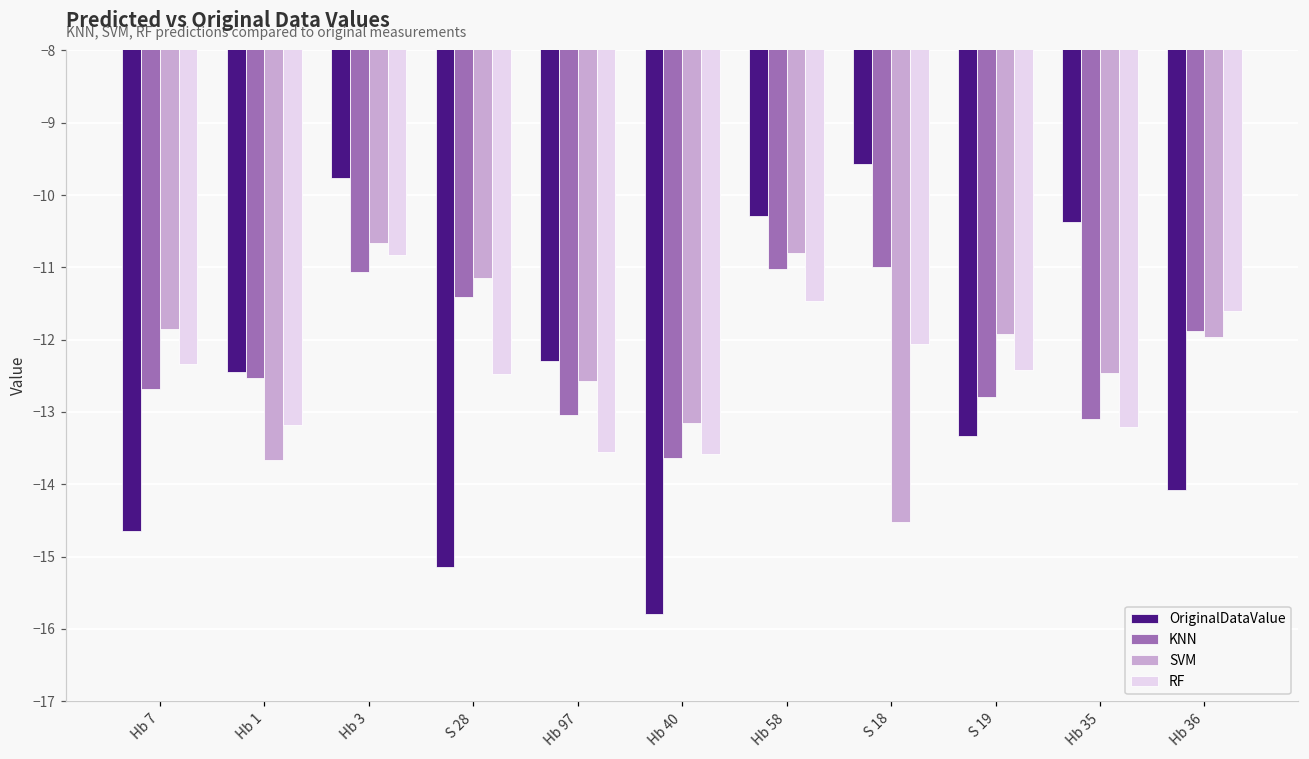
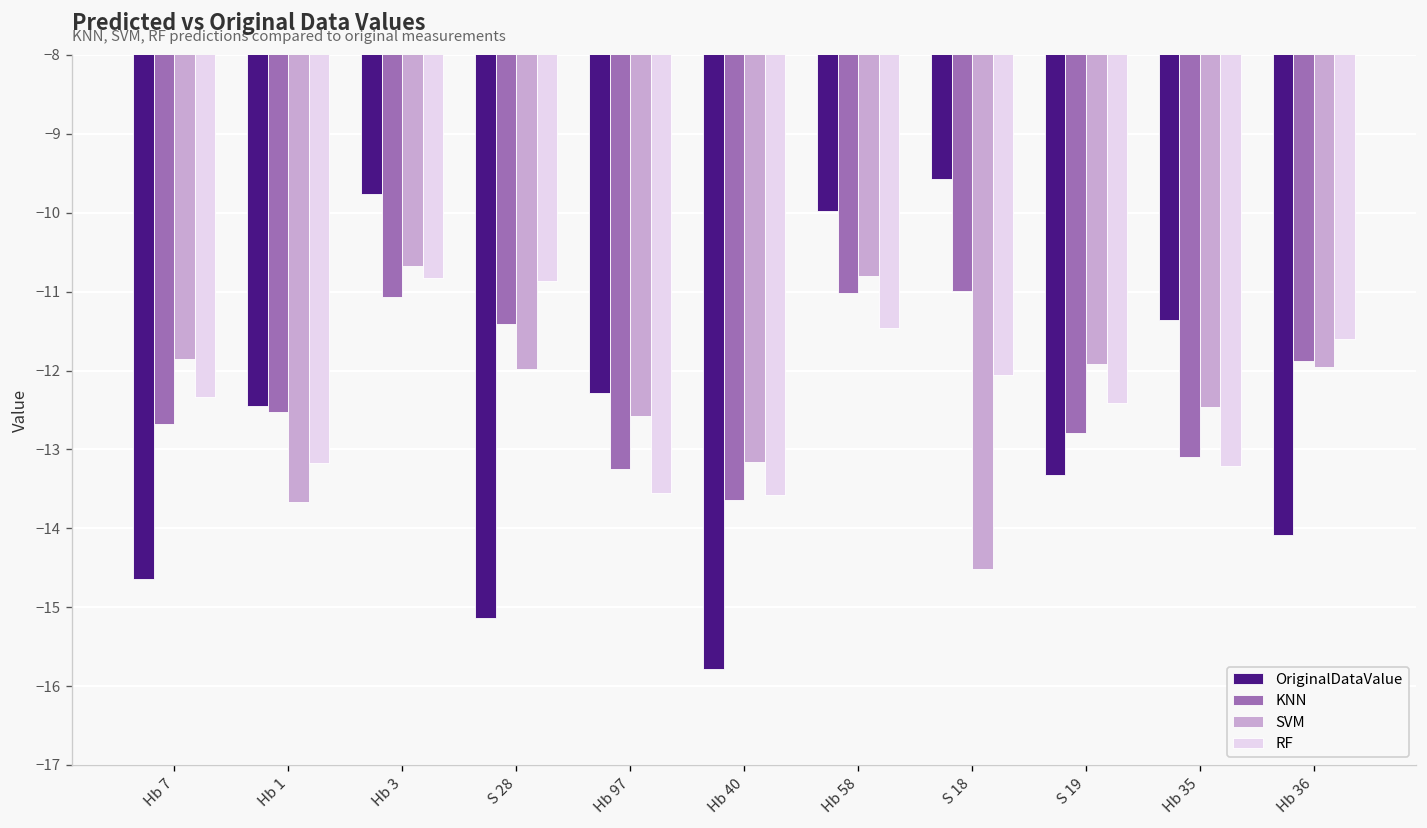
SVM, S 28: -11.1 -> -12.0
RF, S 28: -12.5 -> -10.9
KNN, Hb 97: -13.0 -> -13.3
OriginalDataValue, Hb 58: -10.3 -> -10.0
OriginalDataValue, Hb 35: -10.4 -> -11.4
